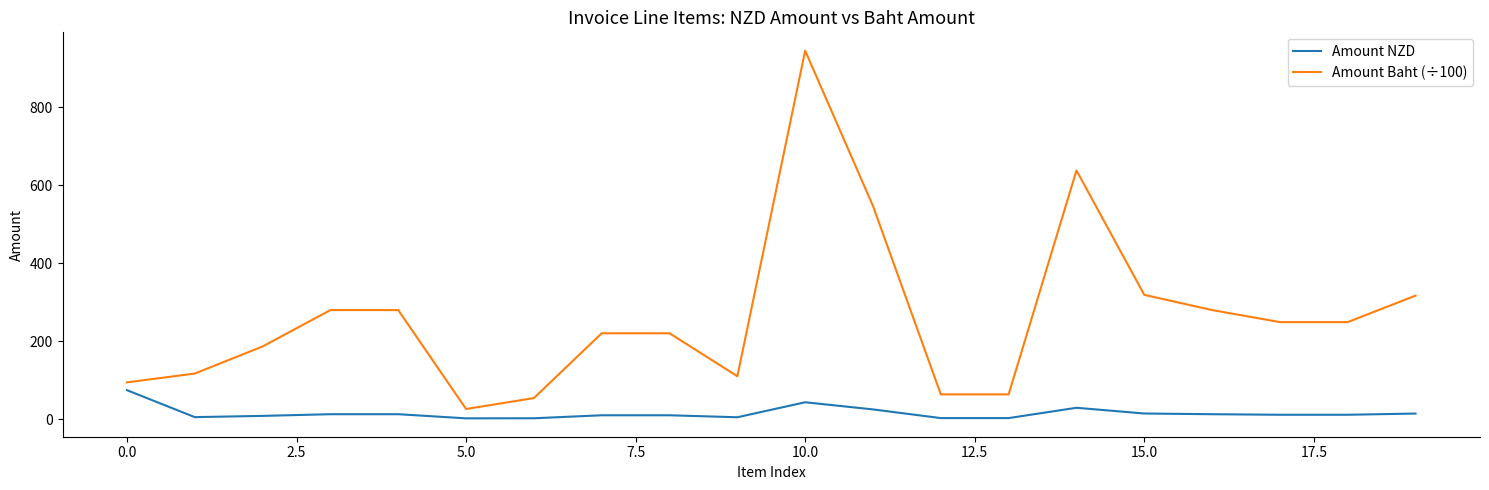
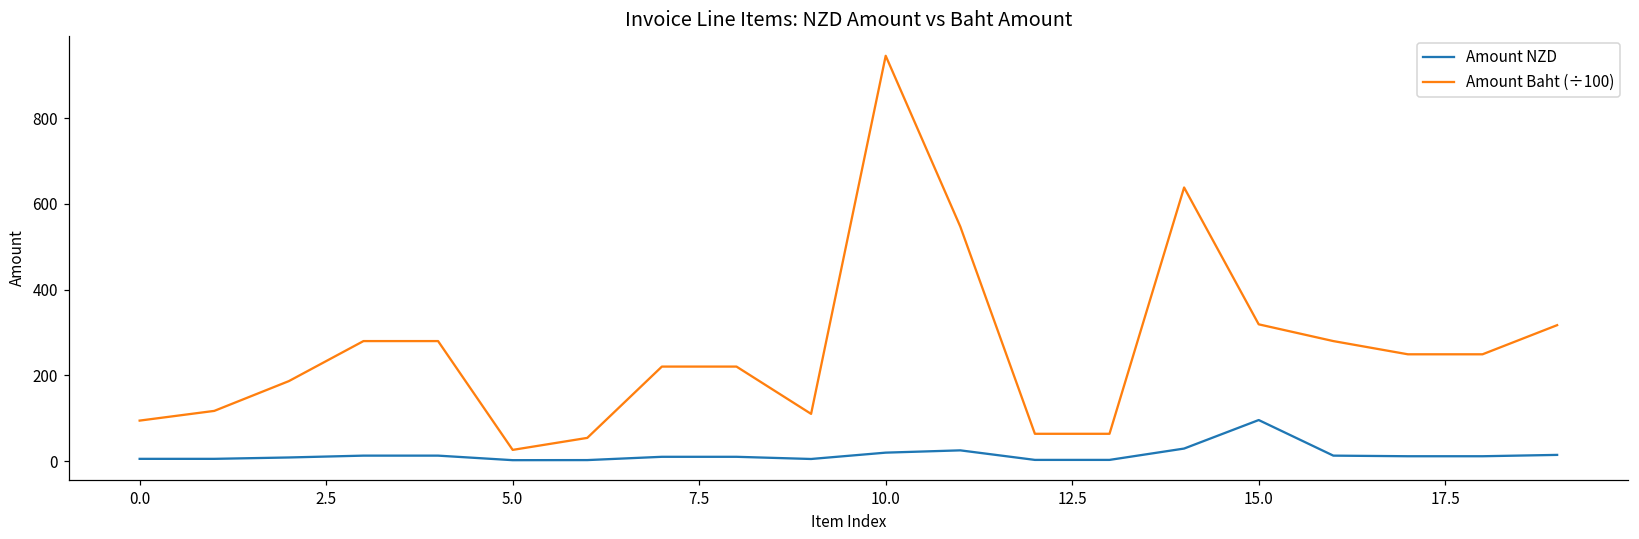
Amount NZD, 0.0: 70 -> 10
Amount NZD, 10.0: 40 -> 20
Amount NZD, 15.0: 10 -> 100
